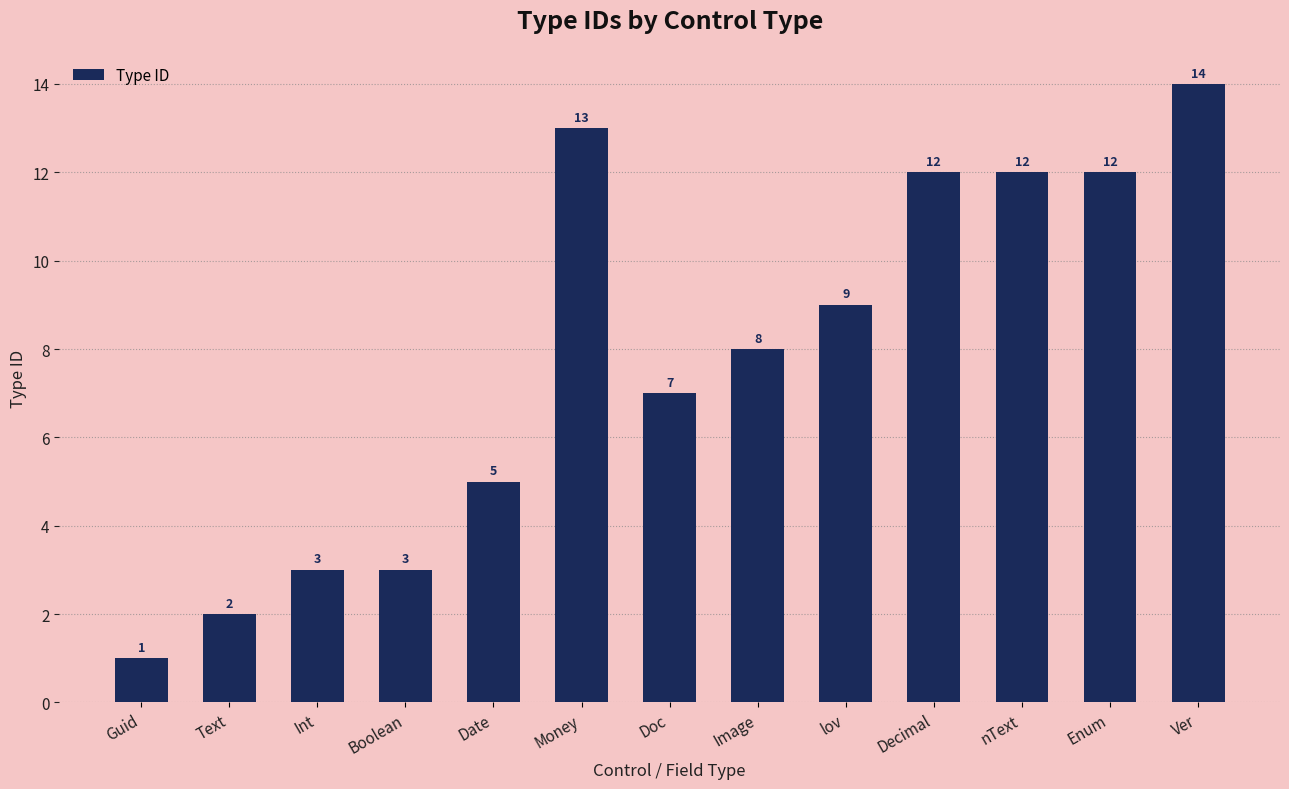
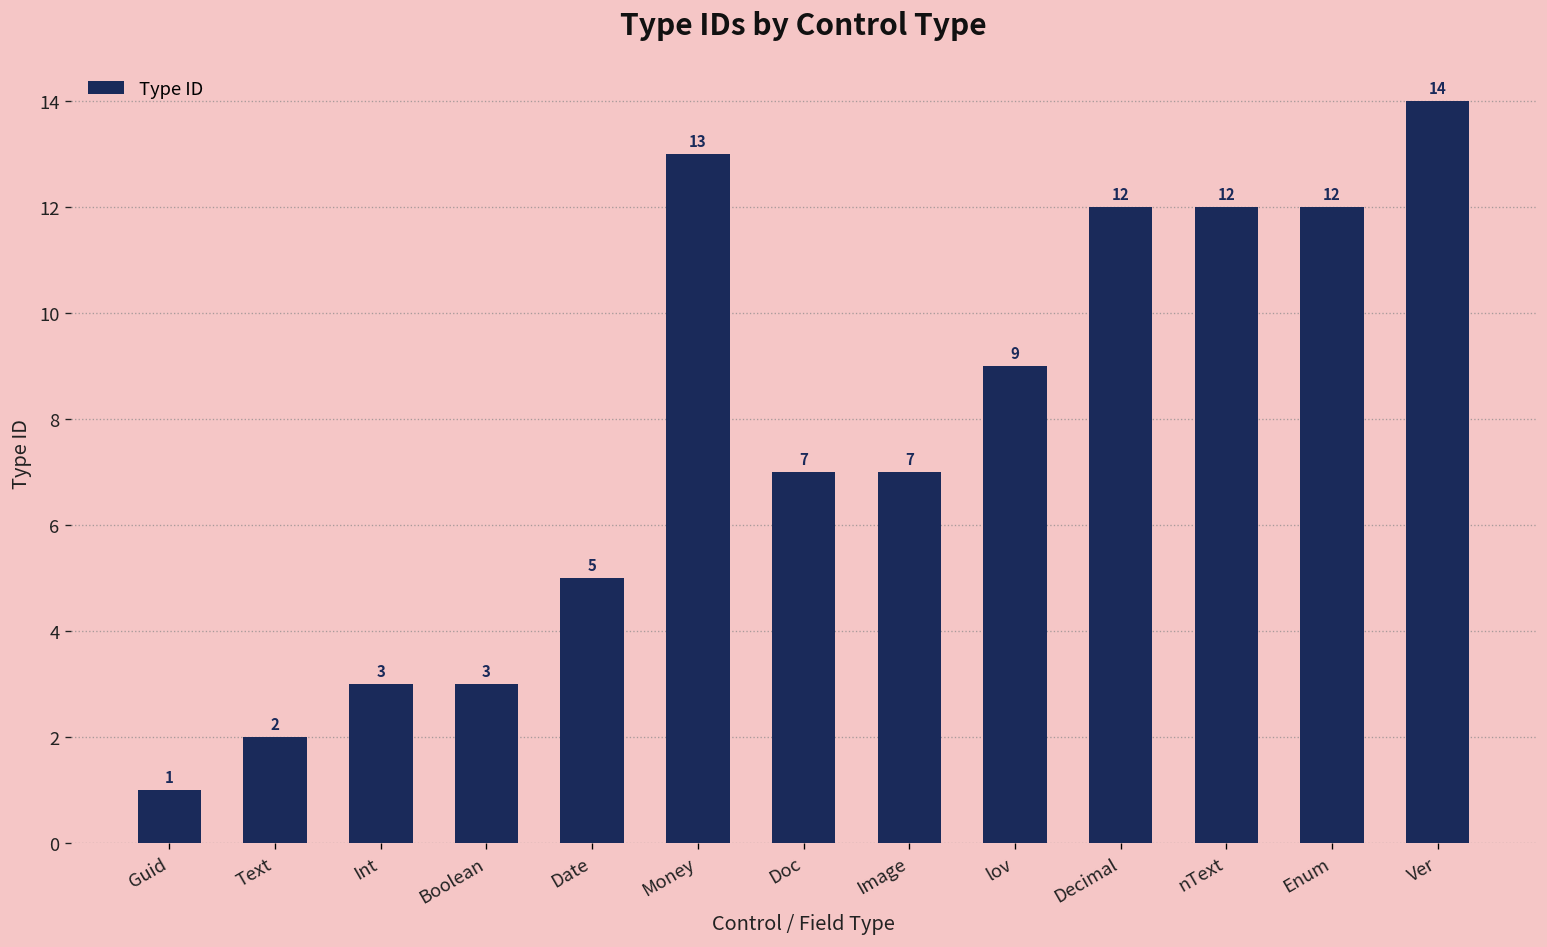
Image: 8 -> 7
